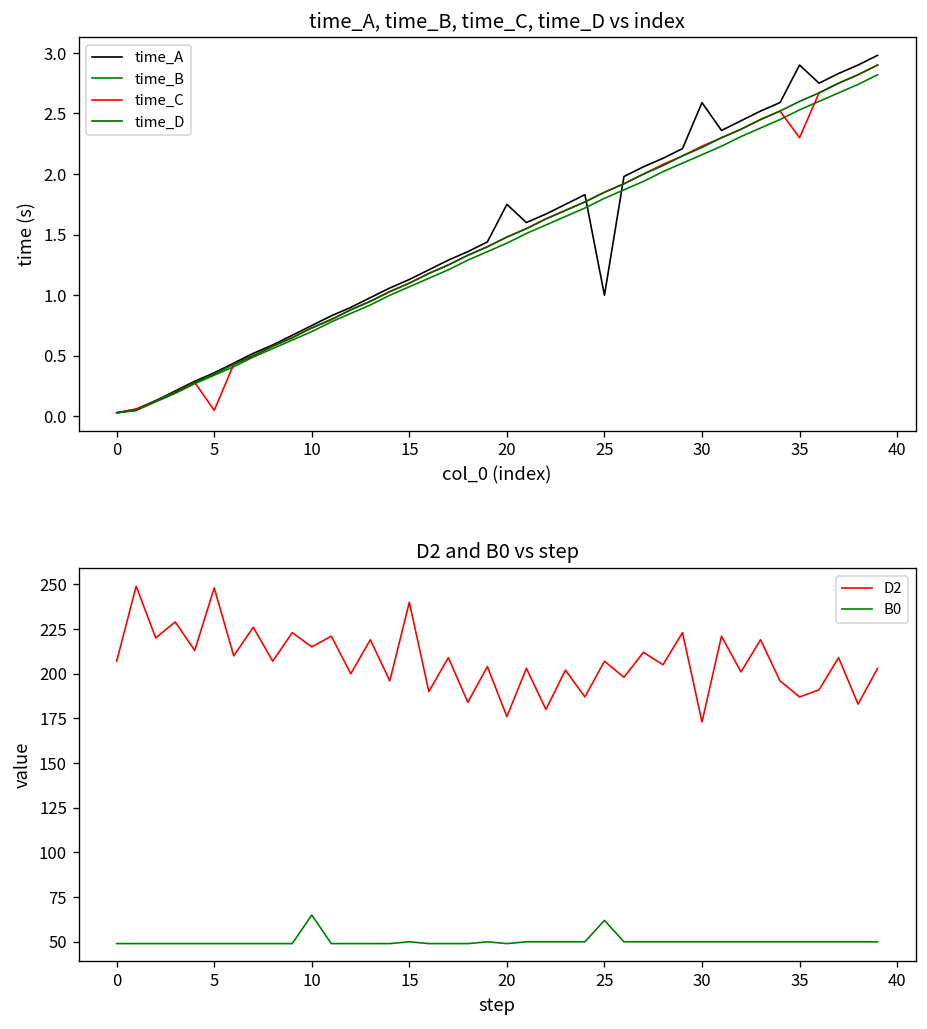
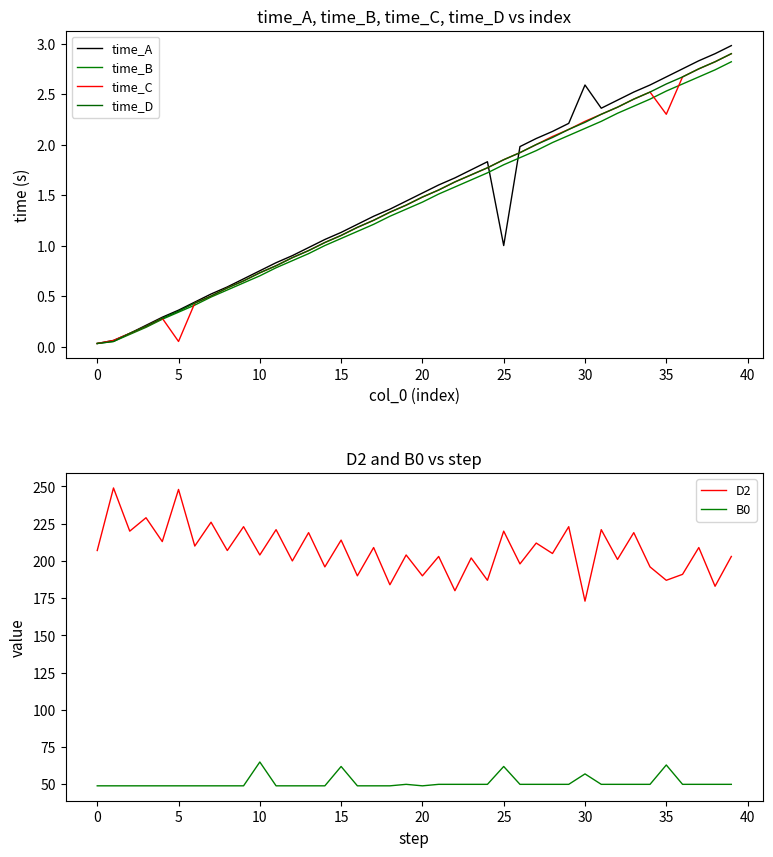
time_A, time_B, time_C, time_D vs index, time_A, 20: 1.75 -> 1.52
time_A, time_B, time_C, time_D vs index, time_A, 35: 2.90 -> 2.67
D2 and B0 vs step, D2, 10: 215 -> 204
D2 and B0 vs step, D2, 15: 240 -> 214
D2 and B0 vs step, B0, 15: 50 -> 62
D2 and B0 vs step, D2, 20: 176 -> 190
D2 and B0 vs step, D2, 25: 207 -> 220
D2 and B0 vs step, B0, 30: 50 -> 57
D2 and B0 vs step, B0, 35: 50 -> 63
